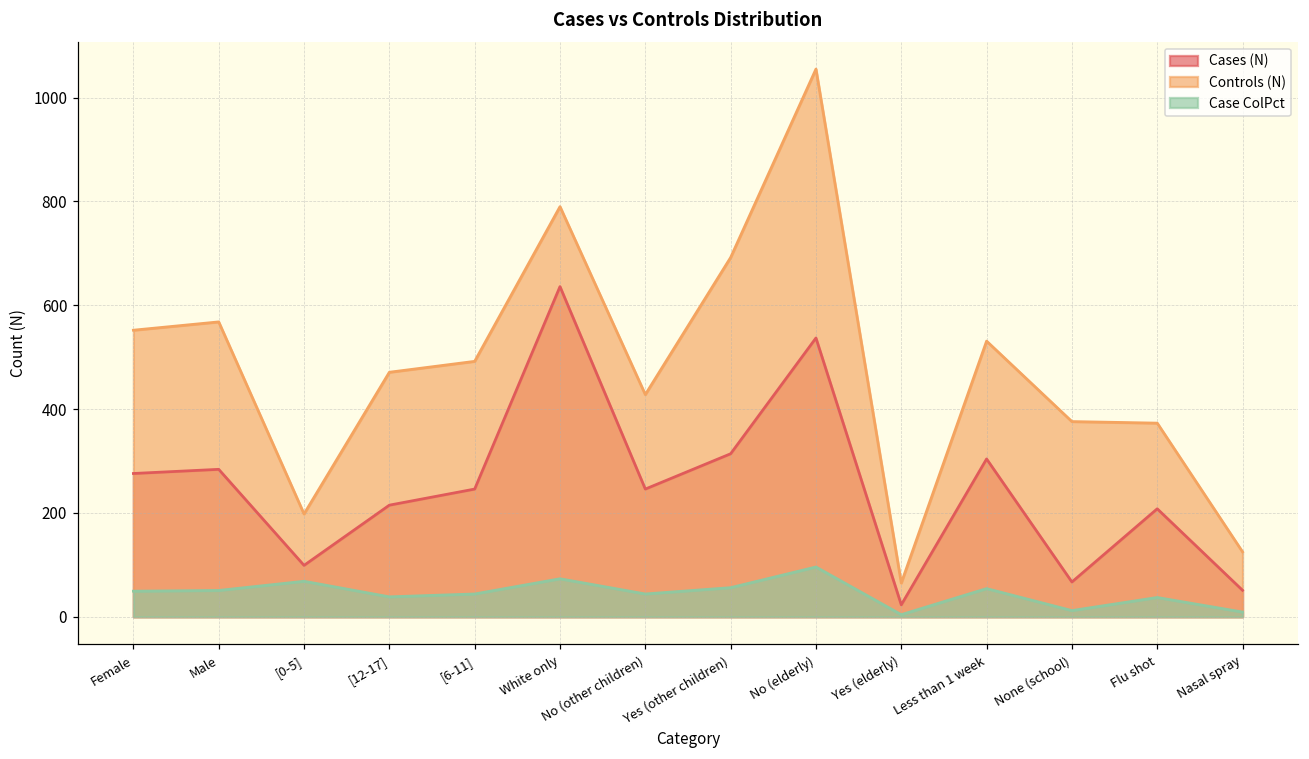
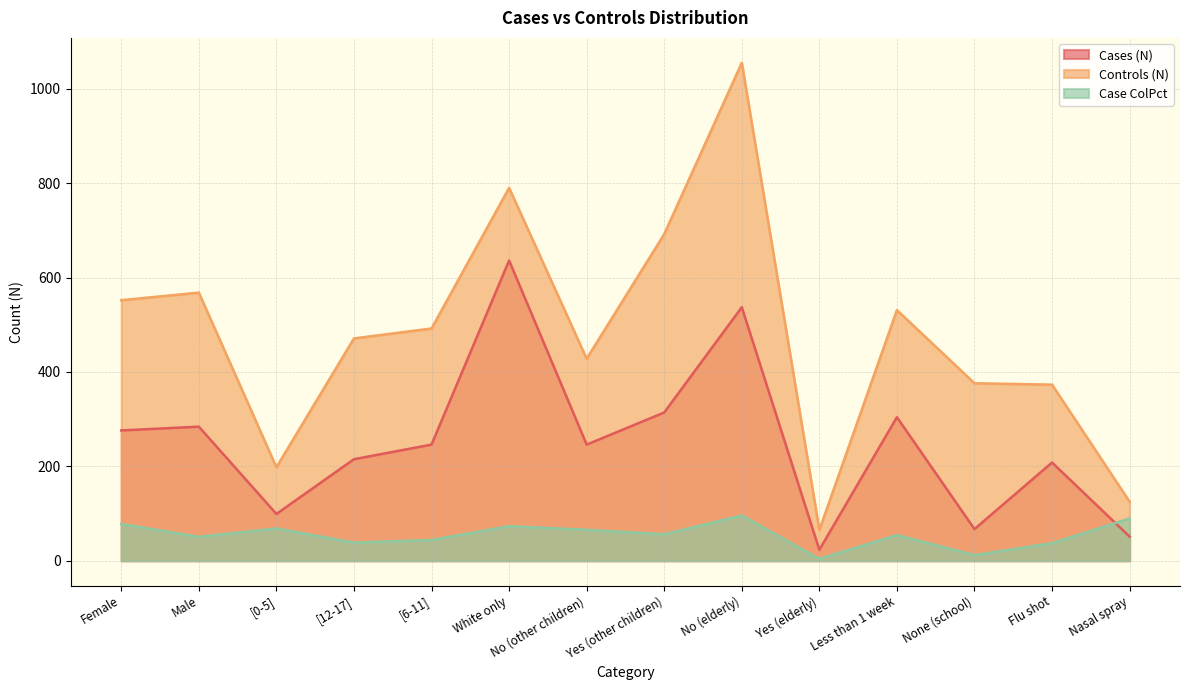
Case ColPct, Female: 50 -> 80
Case ColPct, No (other children): 40 -> 70
Case ColPct, Nasal spray: 10 -> 90
